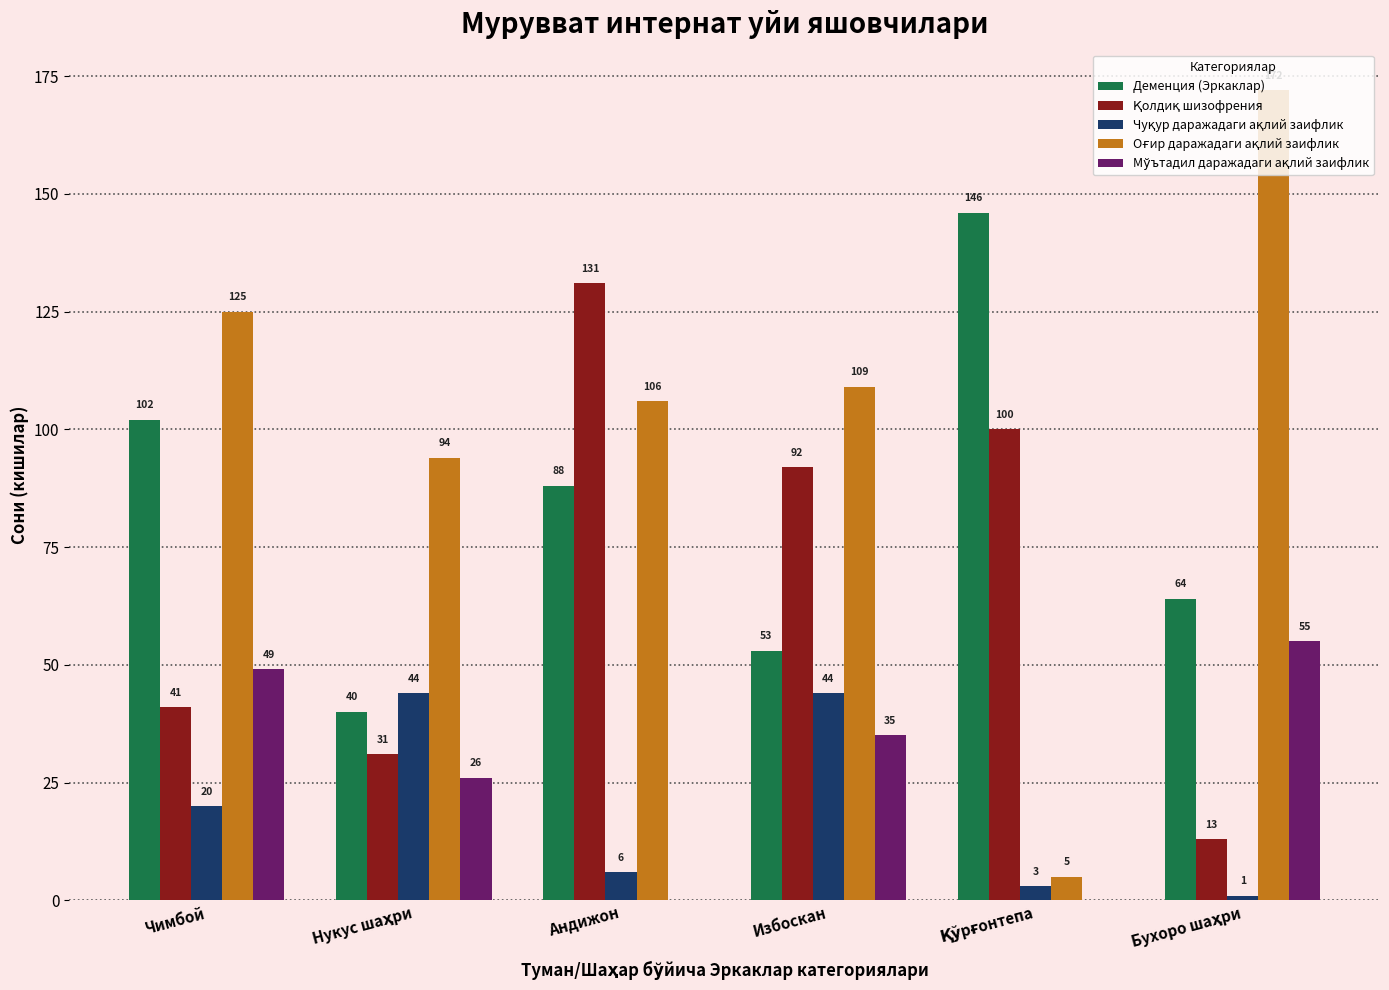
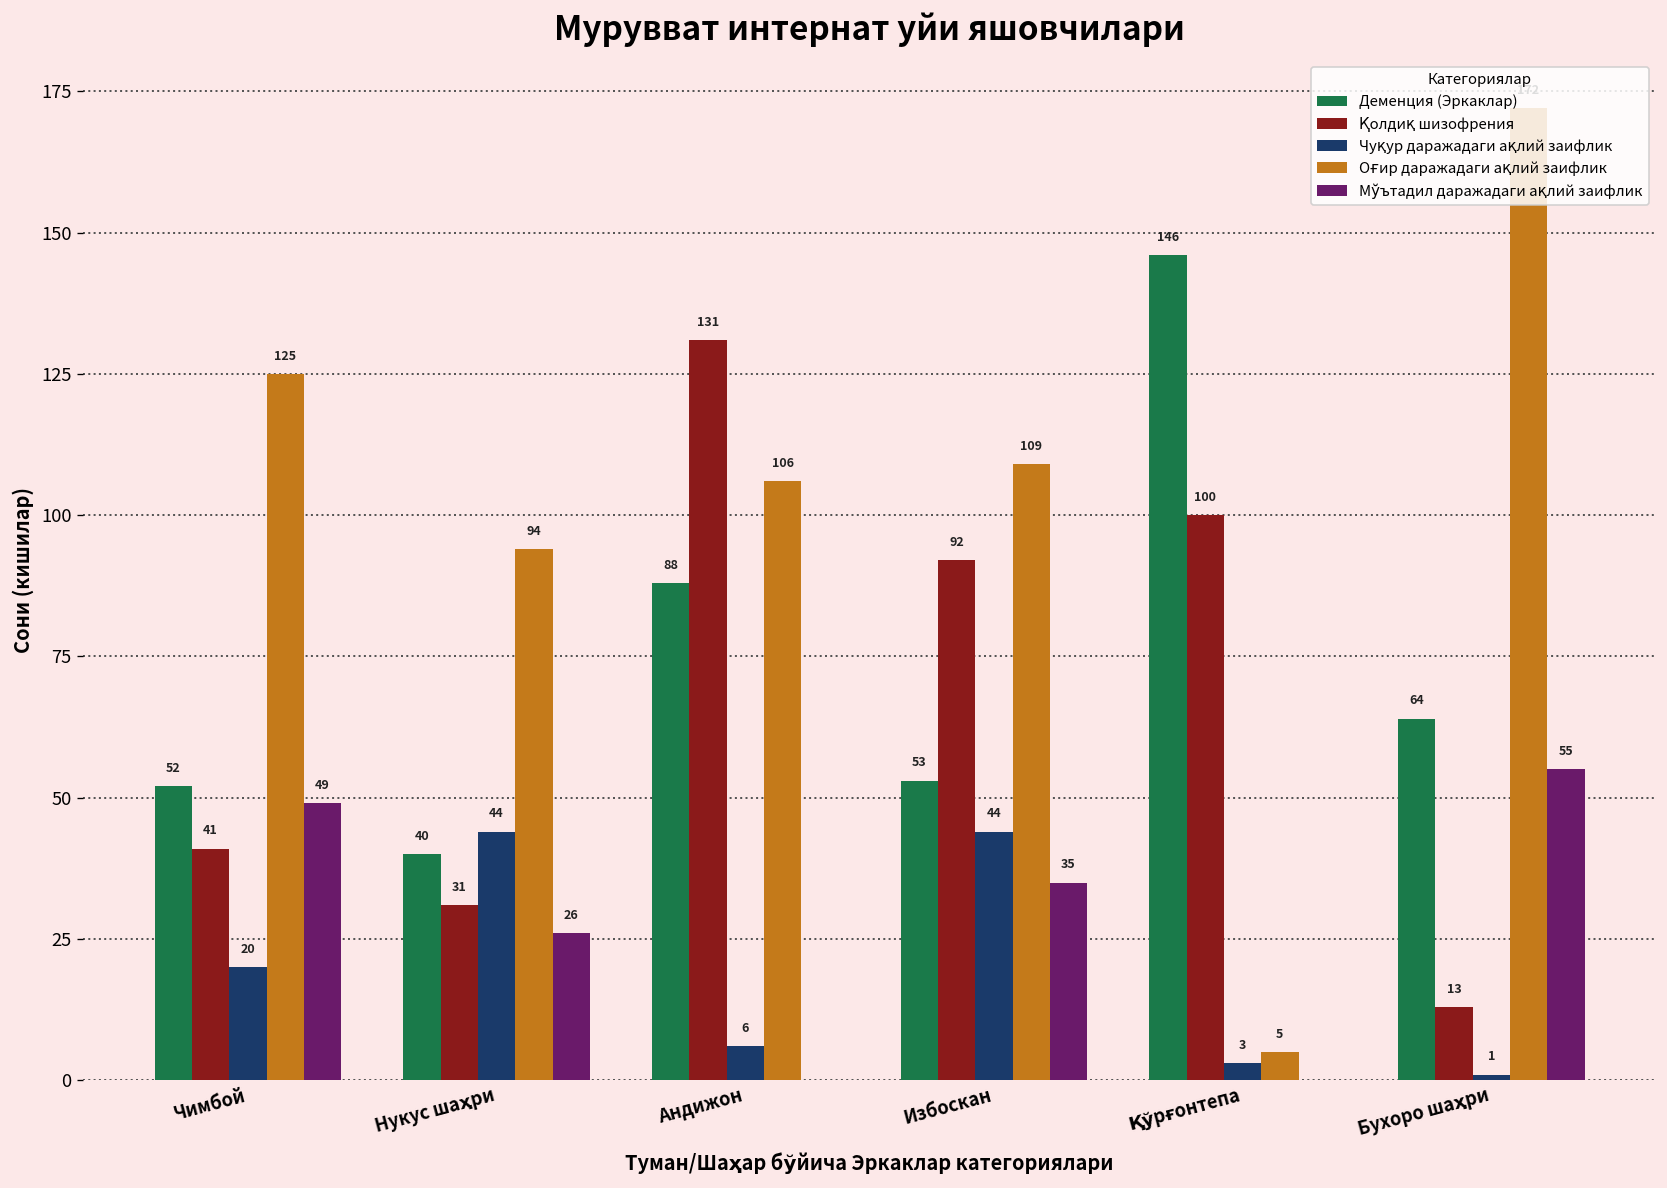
Деменция (Эркаклар), Чимбой: 102 -> 52
